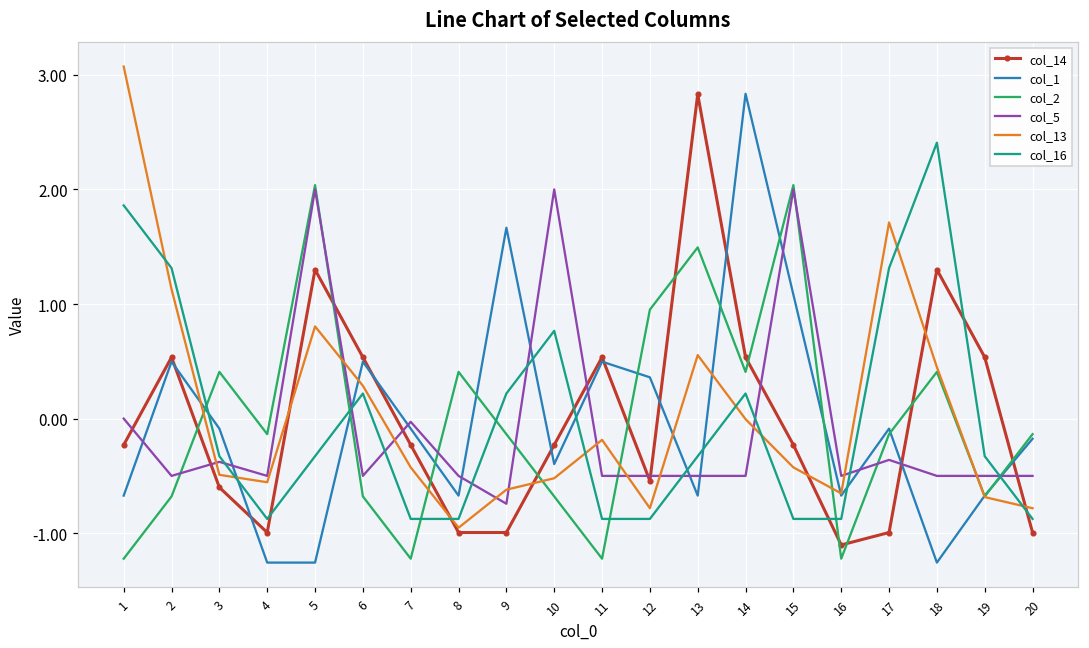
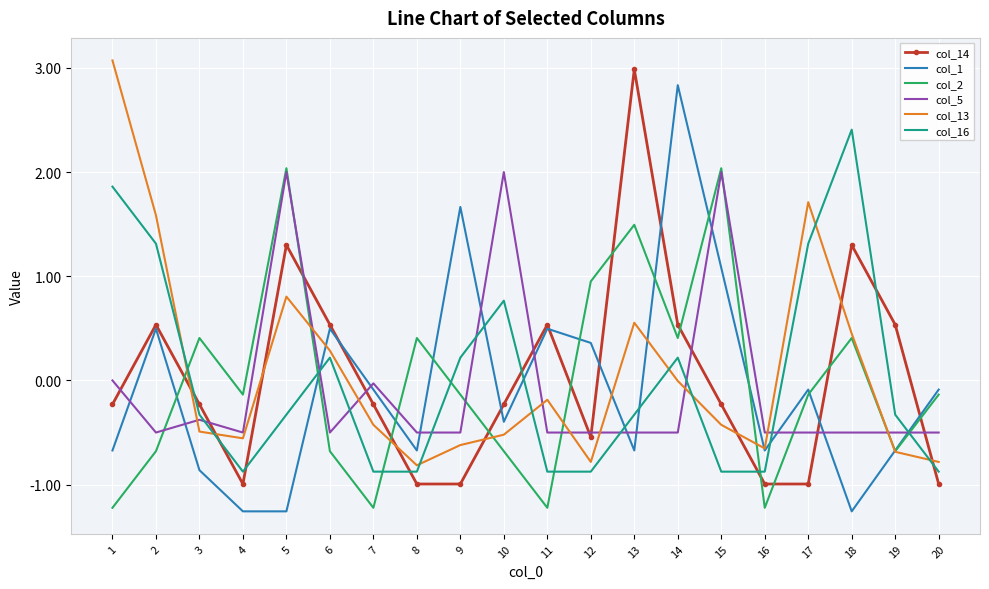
col_13, 2: 1.13 -> 1.59
col_14, 3: -0.60 -> -0.23
col_1, 3: -0.09 -> -0.86
col_13, 8: -0.95 -> -0.81
col_5, 9: -0.74 -> -0.50
col_14, 13: 2.83 -> 2.99
col_14, 16: -1.10 -> -0.99
col_5, 17: -0.36 -> -0.50
col_1, 20: -0.18 -> -0.09
